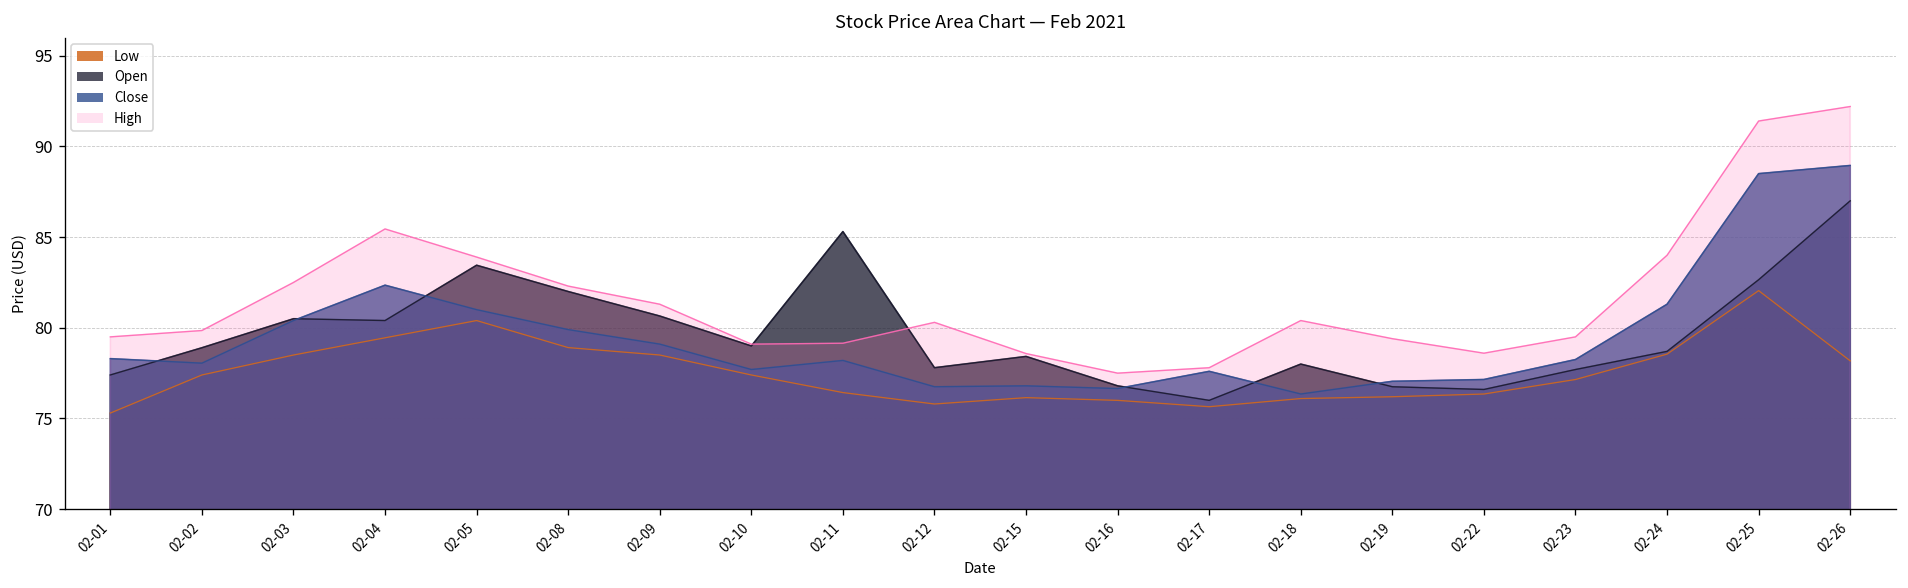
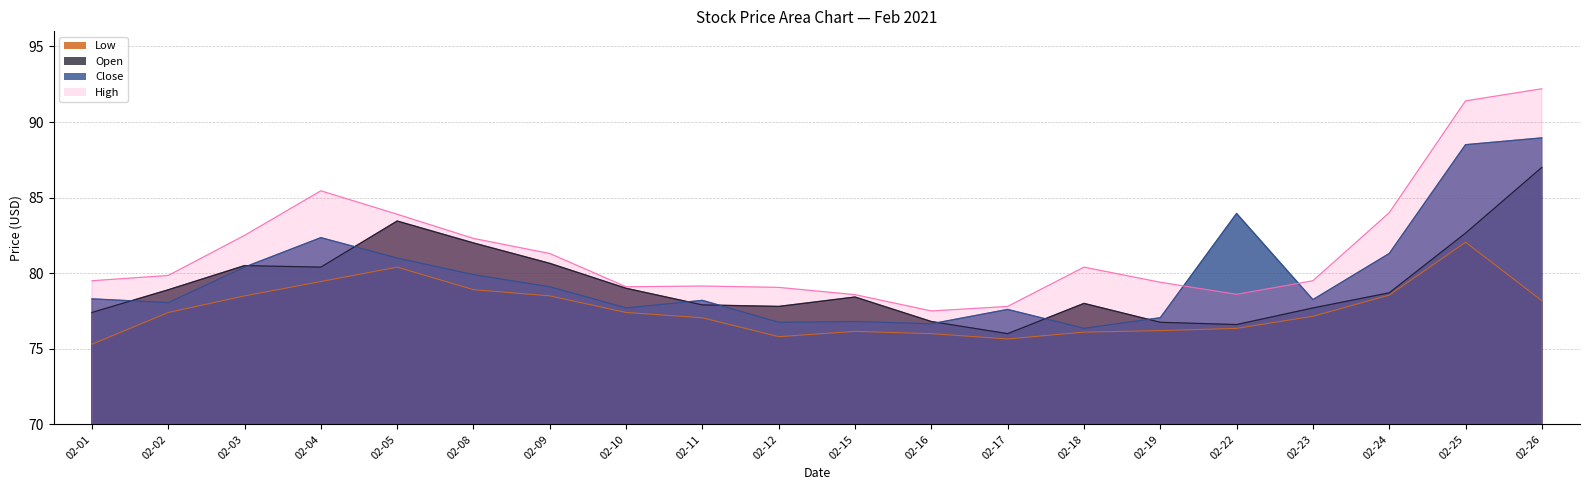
Low, 02-11: 76.4 -> 77.1
Open, 02-11: 85.3 -> 77.9
High, 02-12: 80.3 -> 79.1
Close, 02-22: 77.2 -> 84.0
